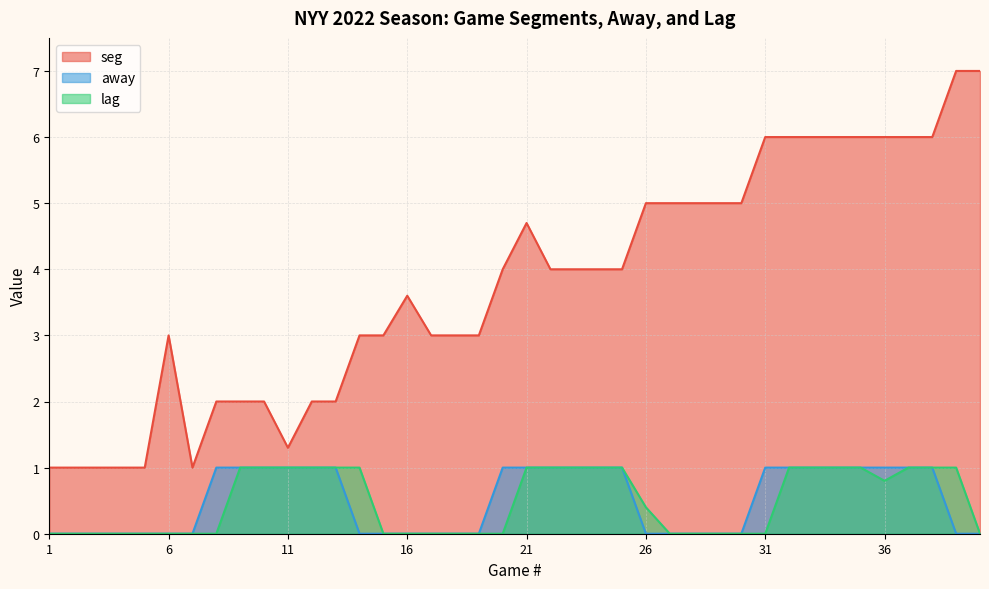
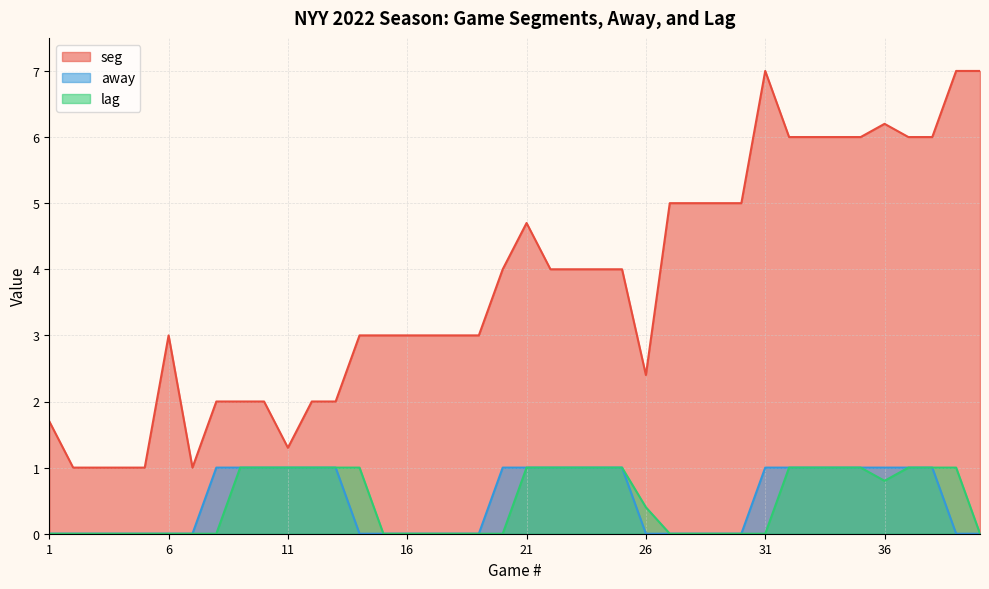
seg, 1: 1.0 -> 1.7
seg, 16: 3.6 -> 3.0
seg, 26: 5.0 -> 2.4
seg, 31: 6 -> 7
seg, 36: 6.0 -> 6.2
